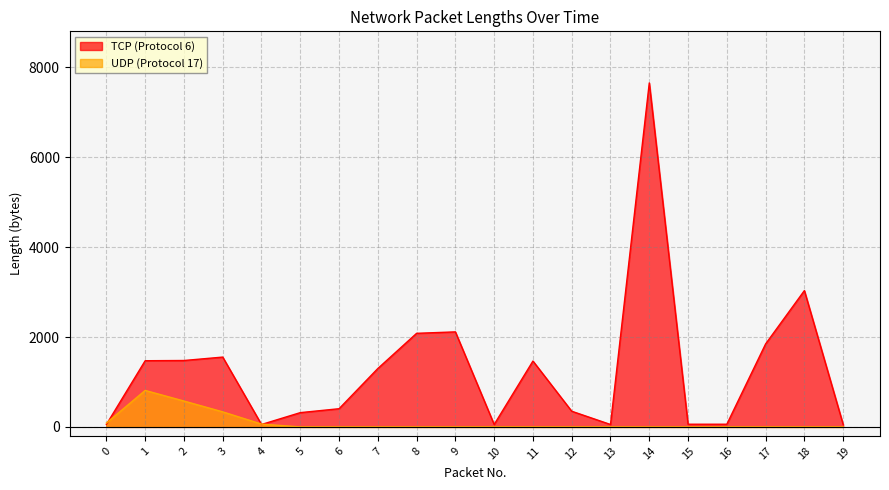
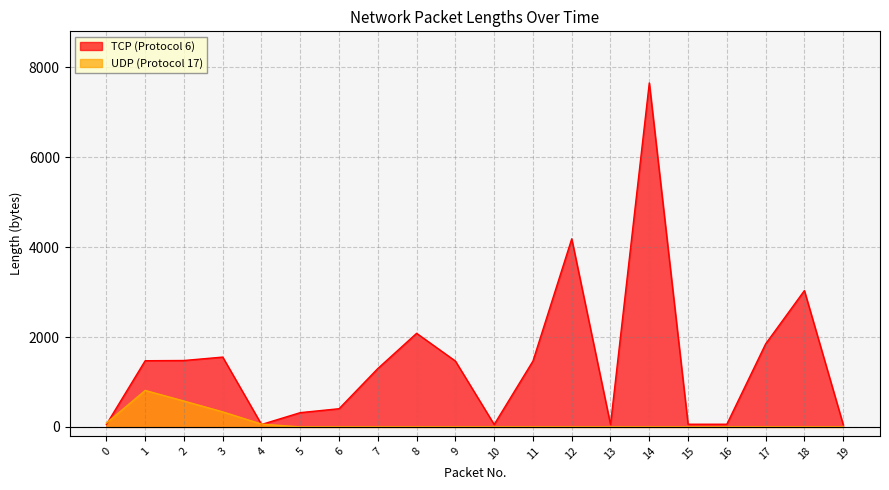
TCP (Protocol 6), 9: 2100 -> 1500
TCP (Protocol 6), 12: 300 -> 4200
